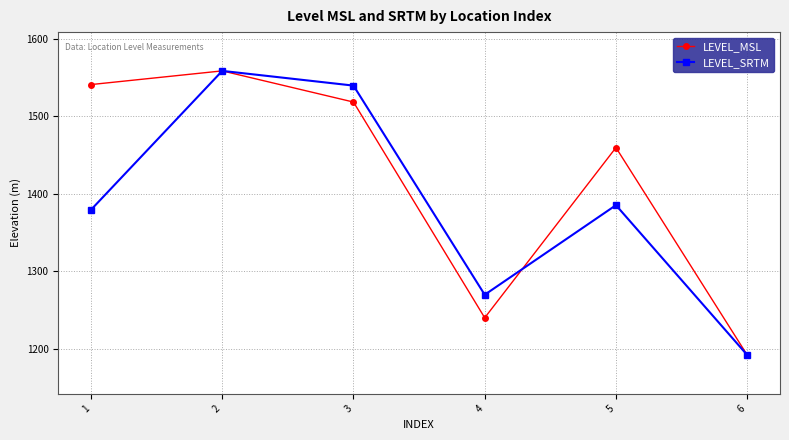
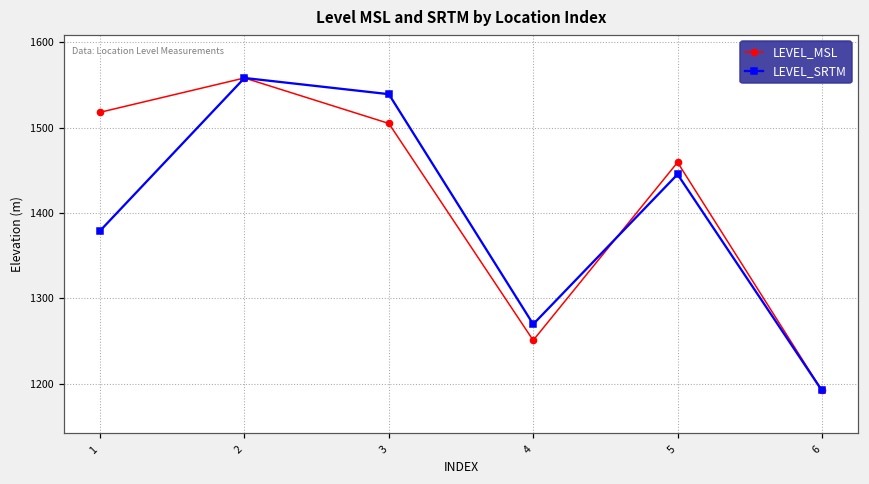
LEVEL_MSL, 1: 1540 -> 1520
LEVEL_MSL, 3: 1520 -> 1510
LEVEL_MSL, 4: 1240 -> 1250
LEVEL_SRTM, 5: 1390 -> 1450
